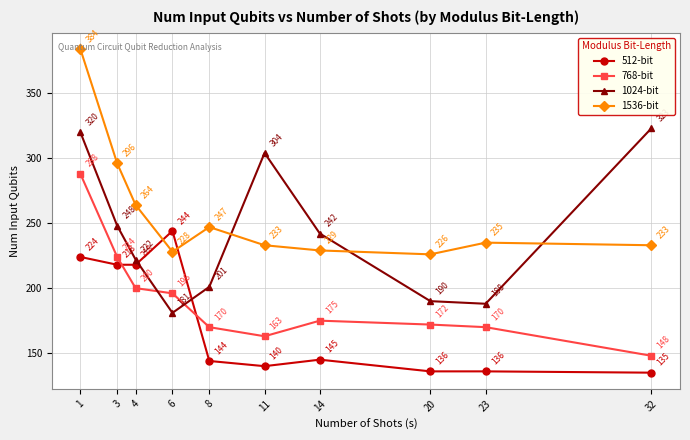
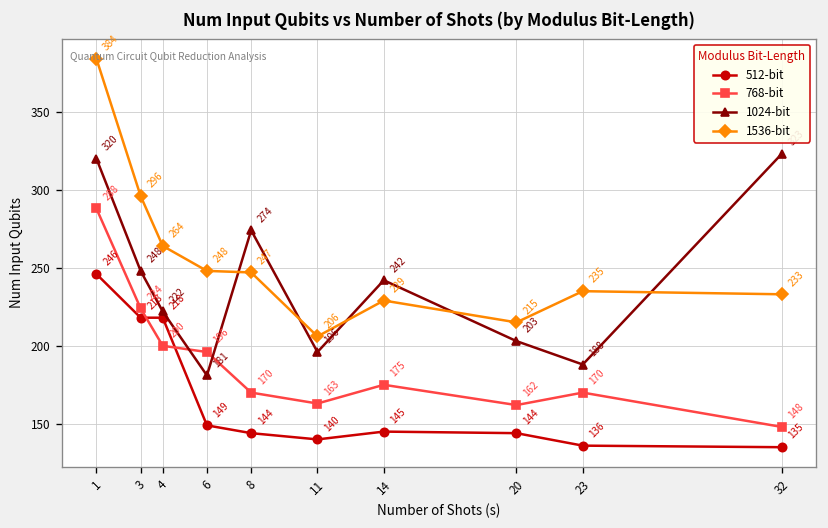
512-bit, 1: 224 -> 246
512-bit, 6: 244 -> 149
1536-bit, 6: 228 -> 248
1024-bit, 8: 201 -> 274
1024-bit, 11: 304 -> 196
1536-bit, 11: 233 -> 206
512-bit, 20: 136 -> 144
768-bit, 20: 172 -> 162
1024-bit, 20: 190 -> 203
1536-bit, 20: 226 -> 215
